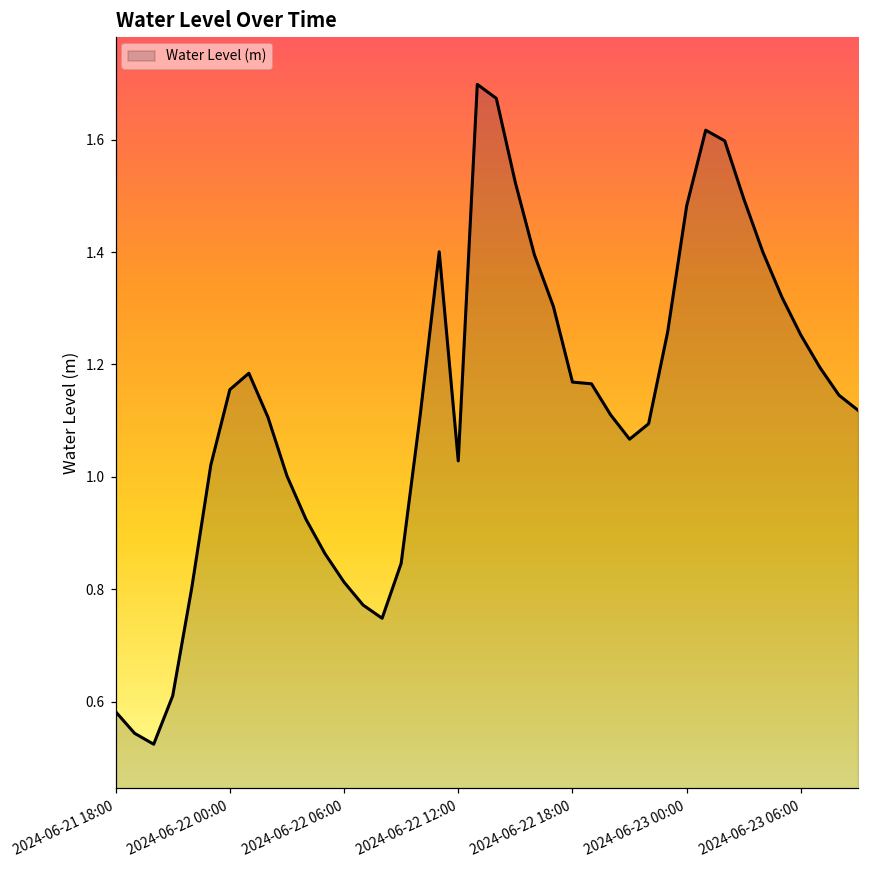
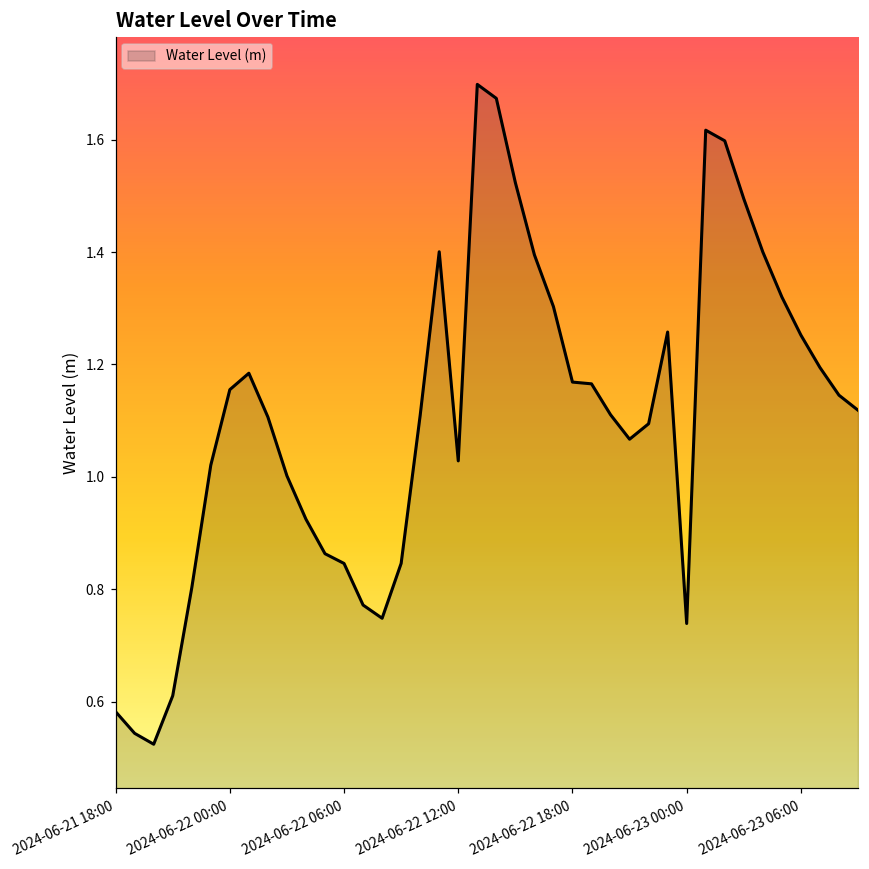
2024-06-22 06:00: 0.81 -> 0.85
2024-06-23 00:00: 1.48 -> 0.74
